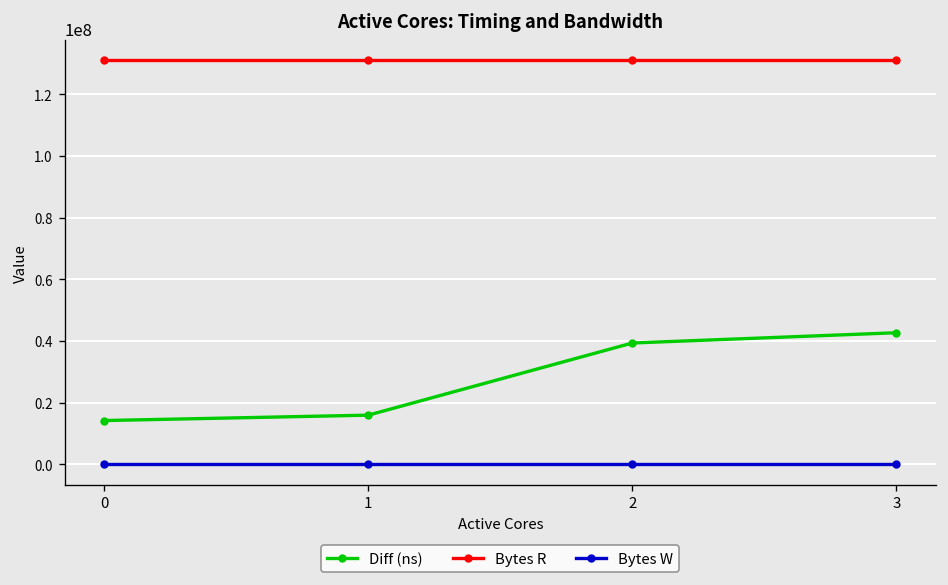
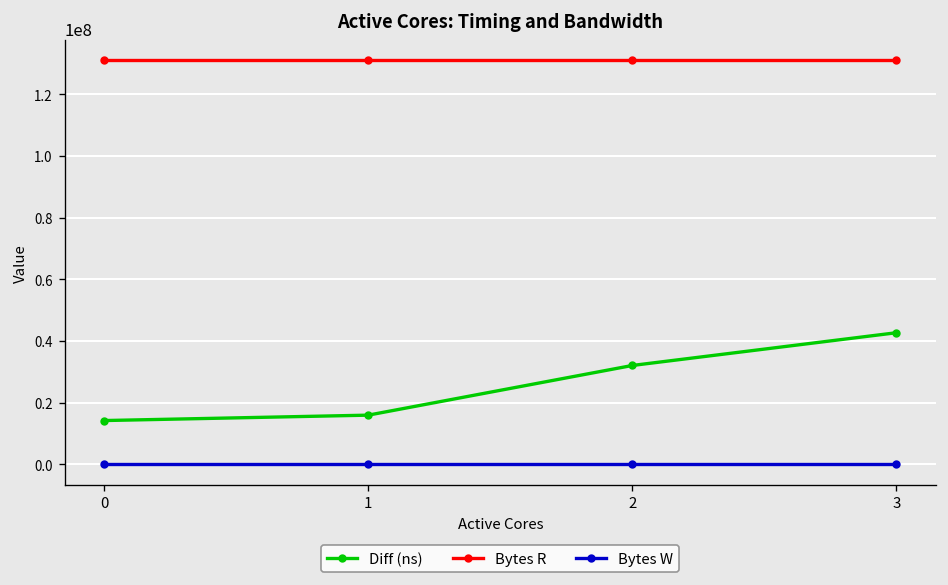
Diff (ns), 2: 39000000 -> 32000000
